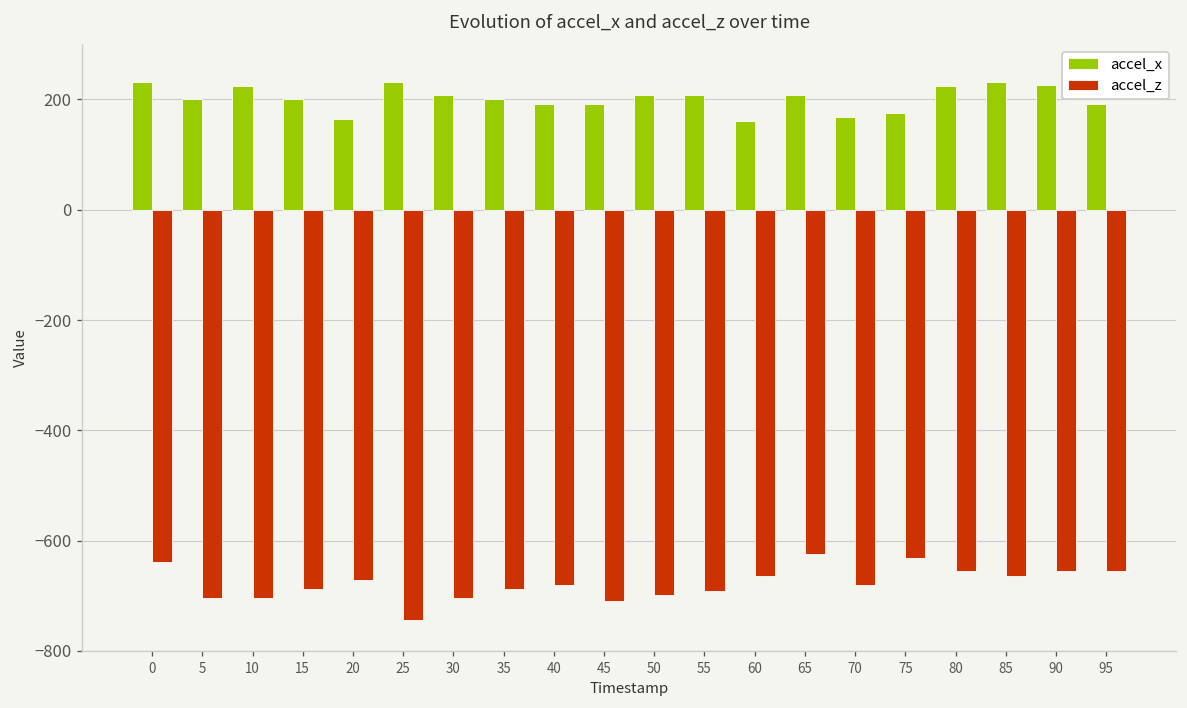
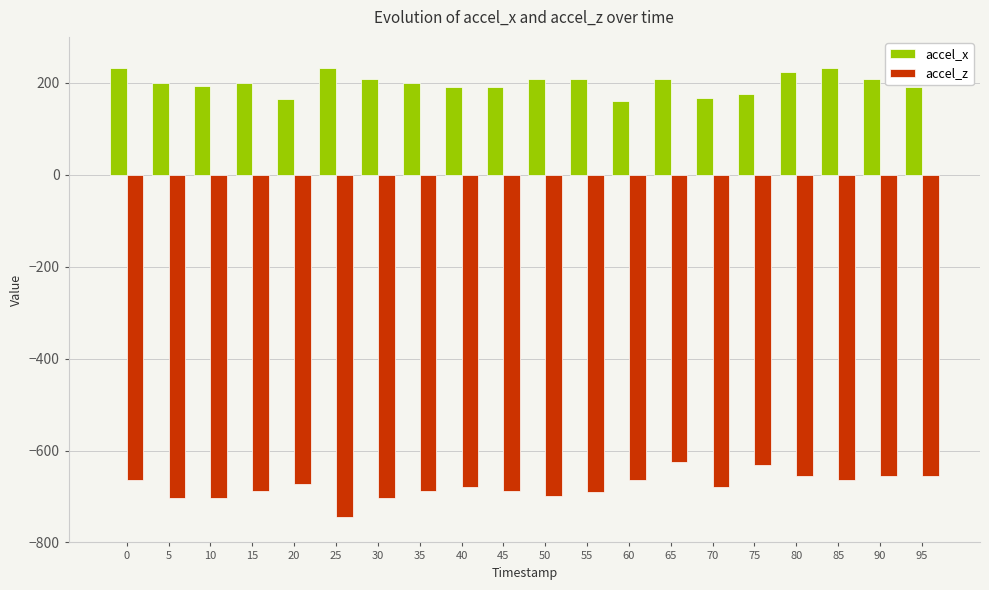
accel_z, 0: -640 -> -660
accel_x, 10: 220 -> 190
accel_z, 45: -710 -> -690
accel_x, 90: 230 -> 210
